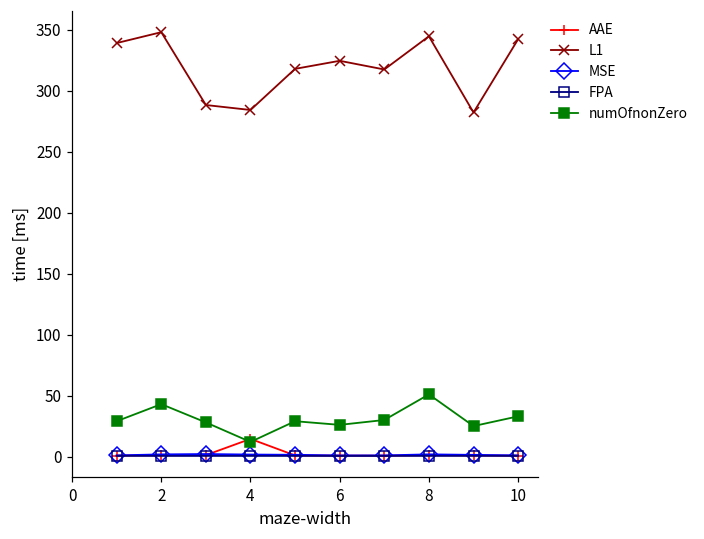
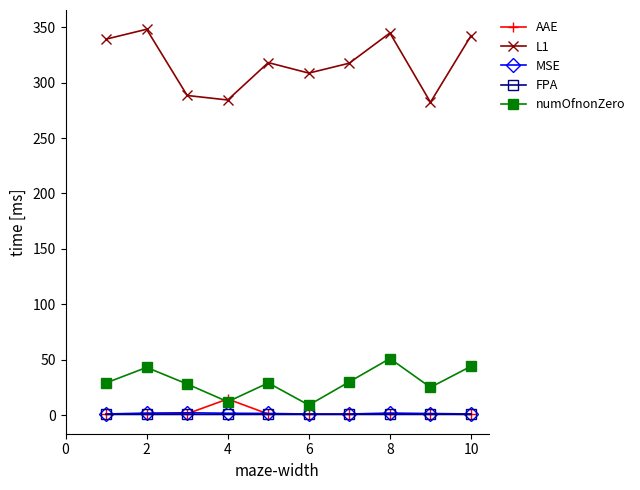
L1, 6: 325 -> 309
numOfnonZero, 6: 26 -> 9
numOfnonZero, 10: 33 -> 44
